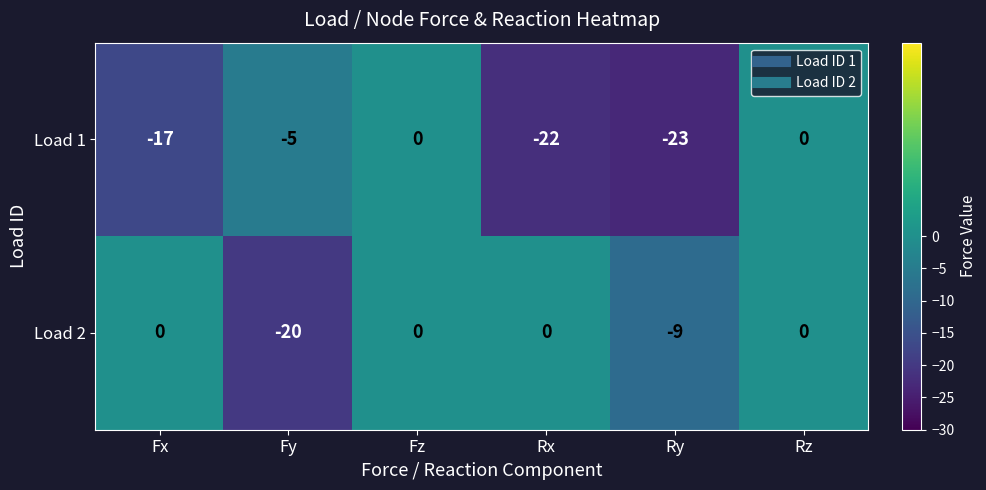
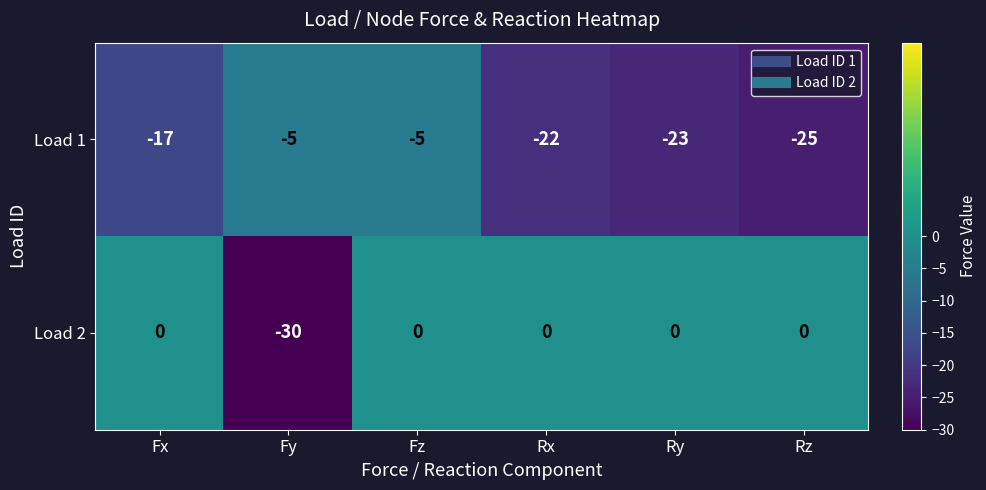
Load 1, Fz: 0 -> -5
Load 1, Rz: 0 -> -25
Load 2, Fy: -20 -> -30
Load 2, Ry: -9 -> 0
